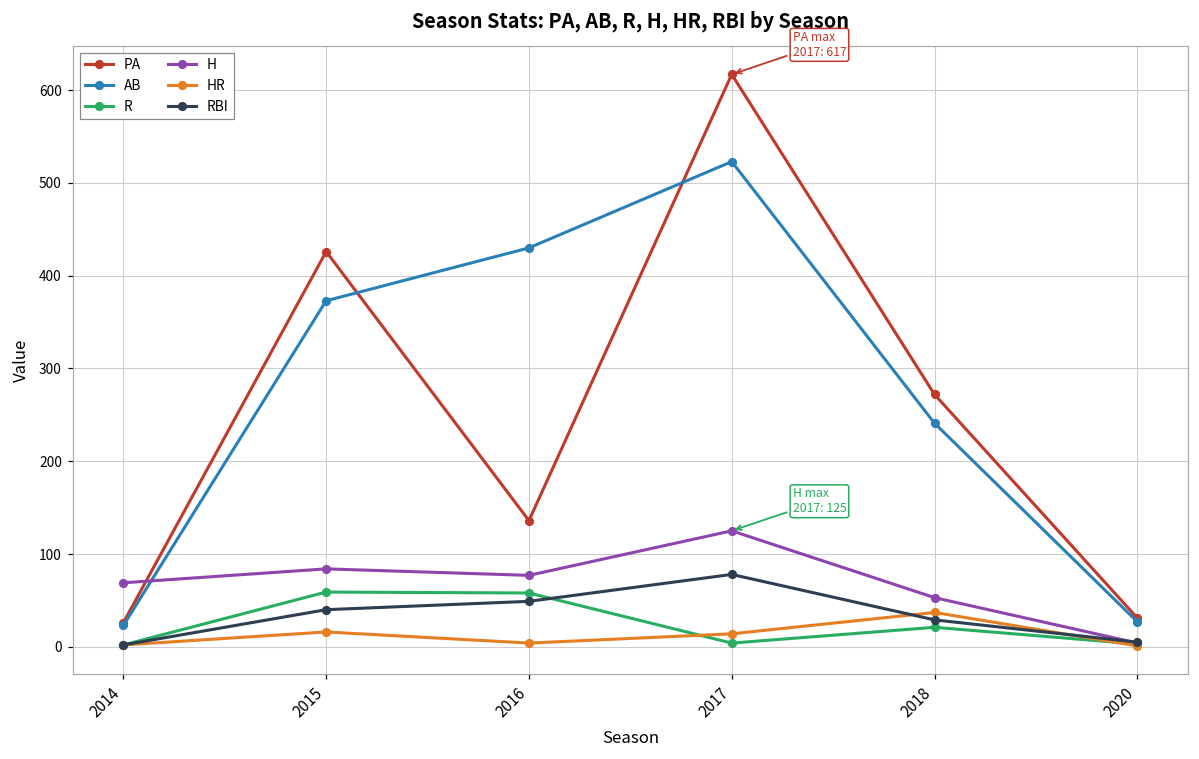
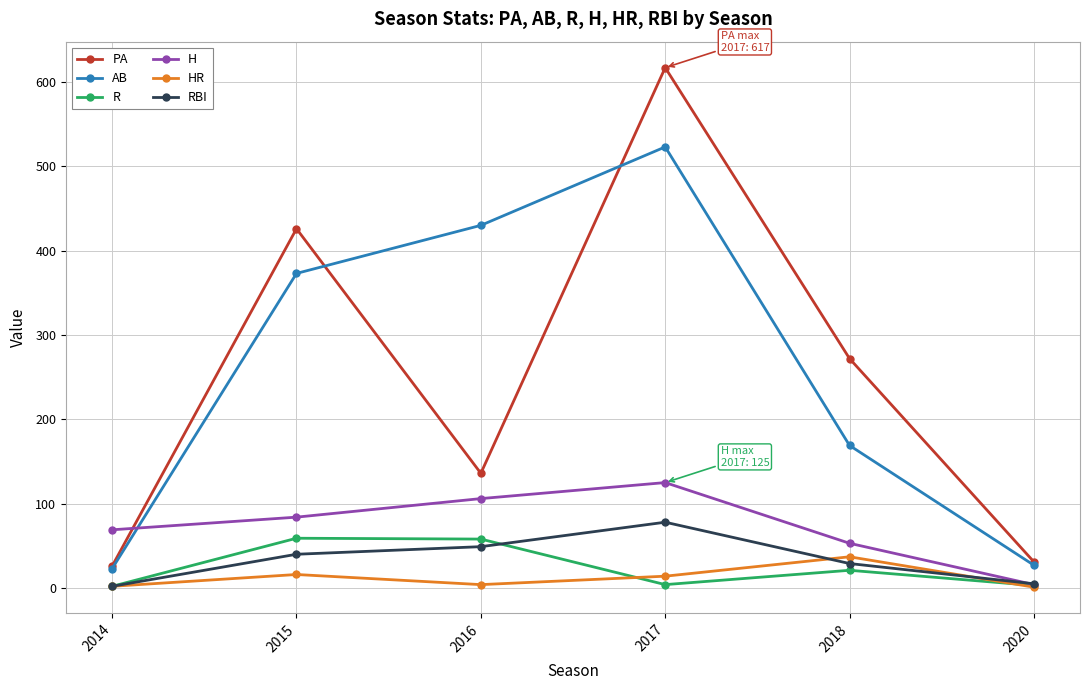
H, 2016: 80 -> 110
AB, 2018: 240 -> 170
